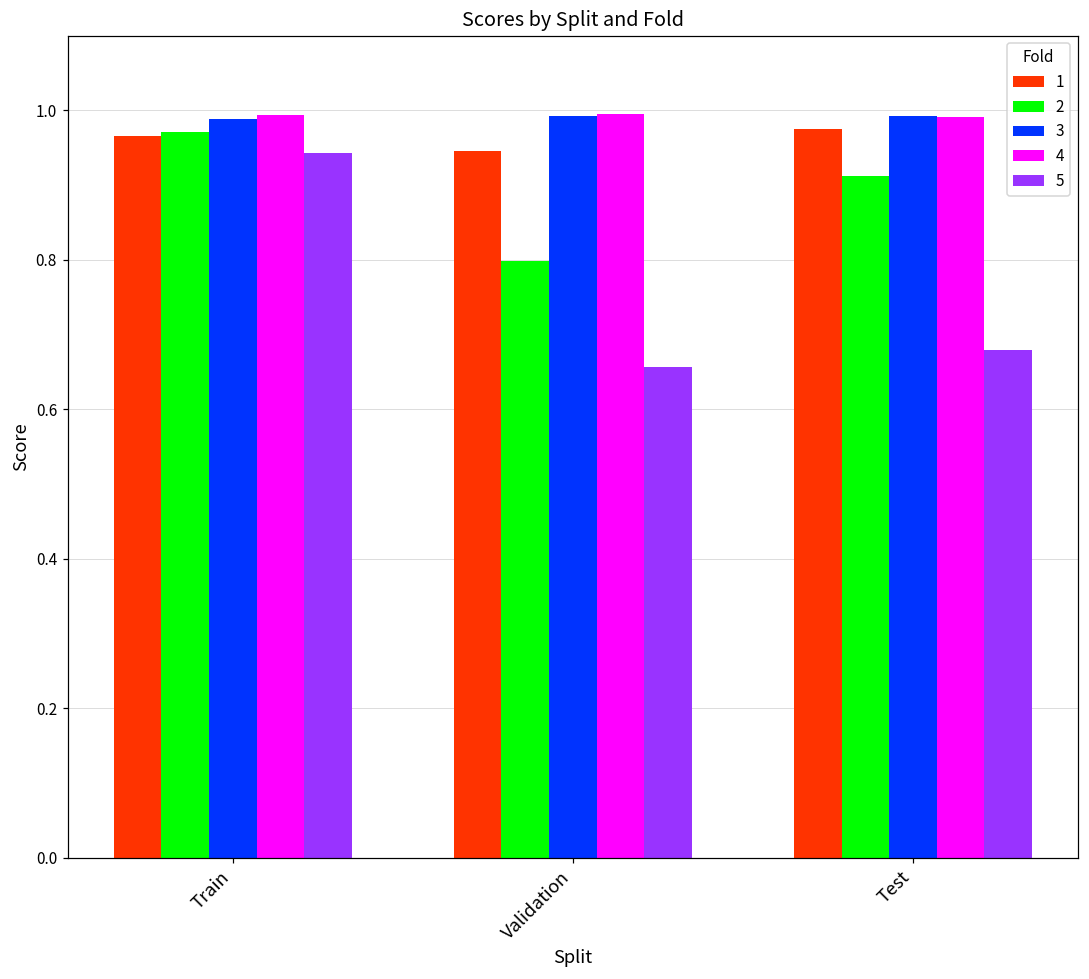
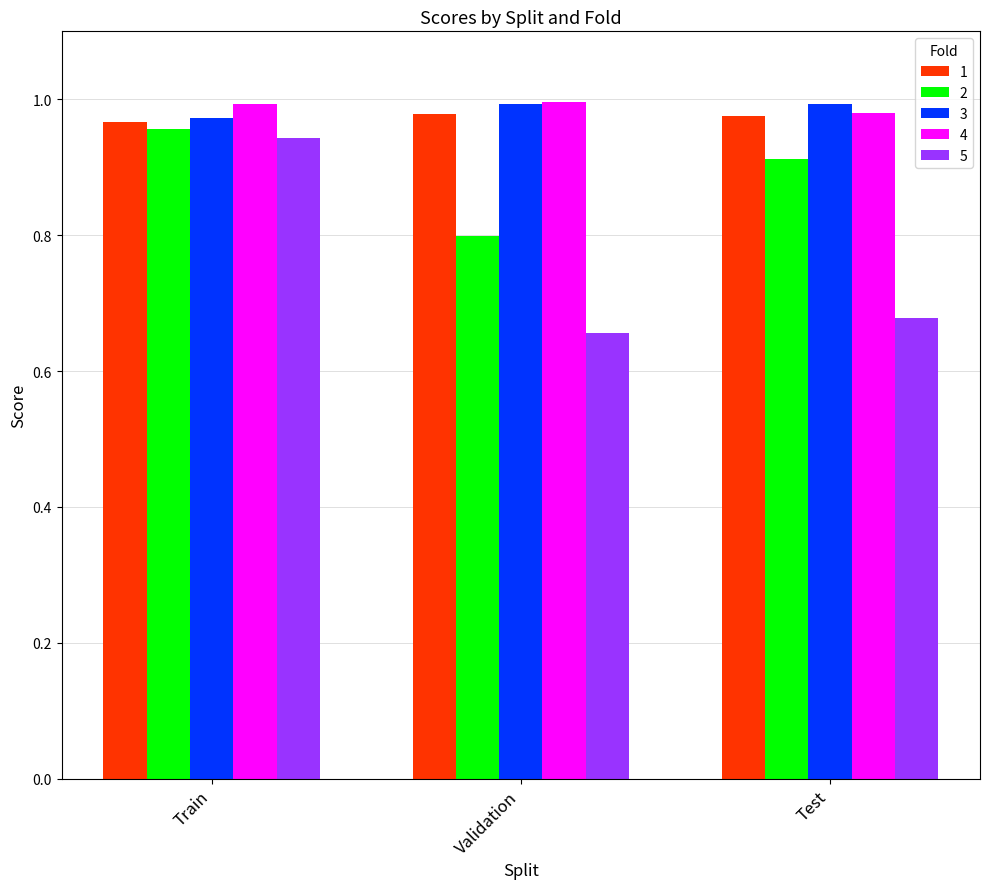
2, Train: 0.97 -> 0.96
3, Train: 0.99 -> 0.97
1, Validation: 0.95 -> 0.98
4, Test: 0.99 -> 0.98
